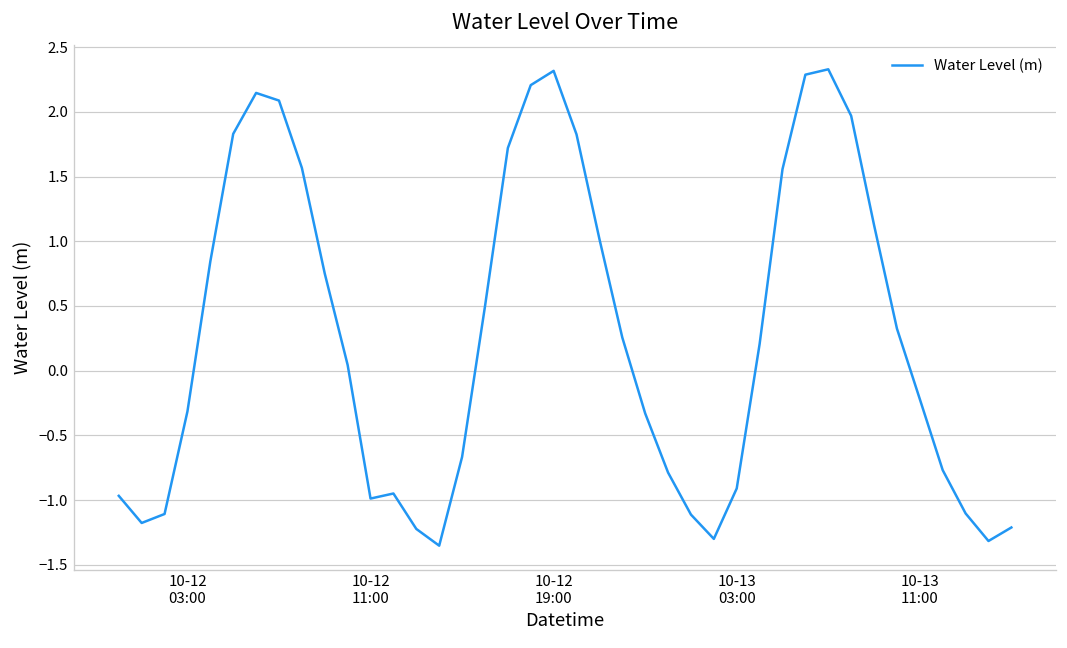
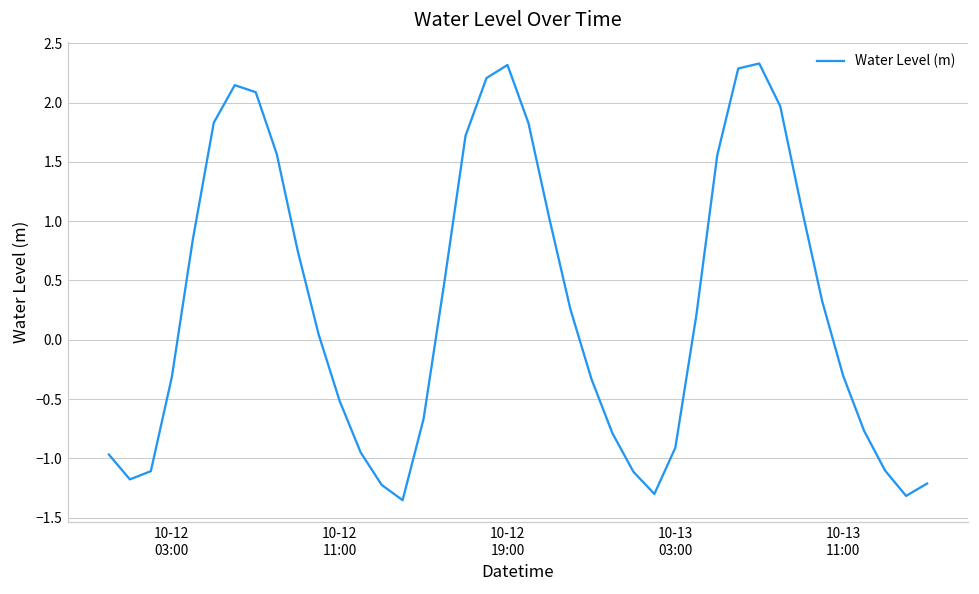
10-12 11:00: -0.99 -> -0.52
10-13 11:00: -0.22 -> -0.30
